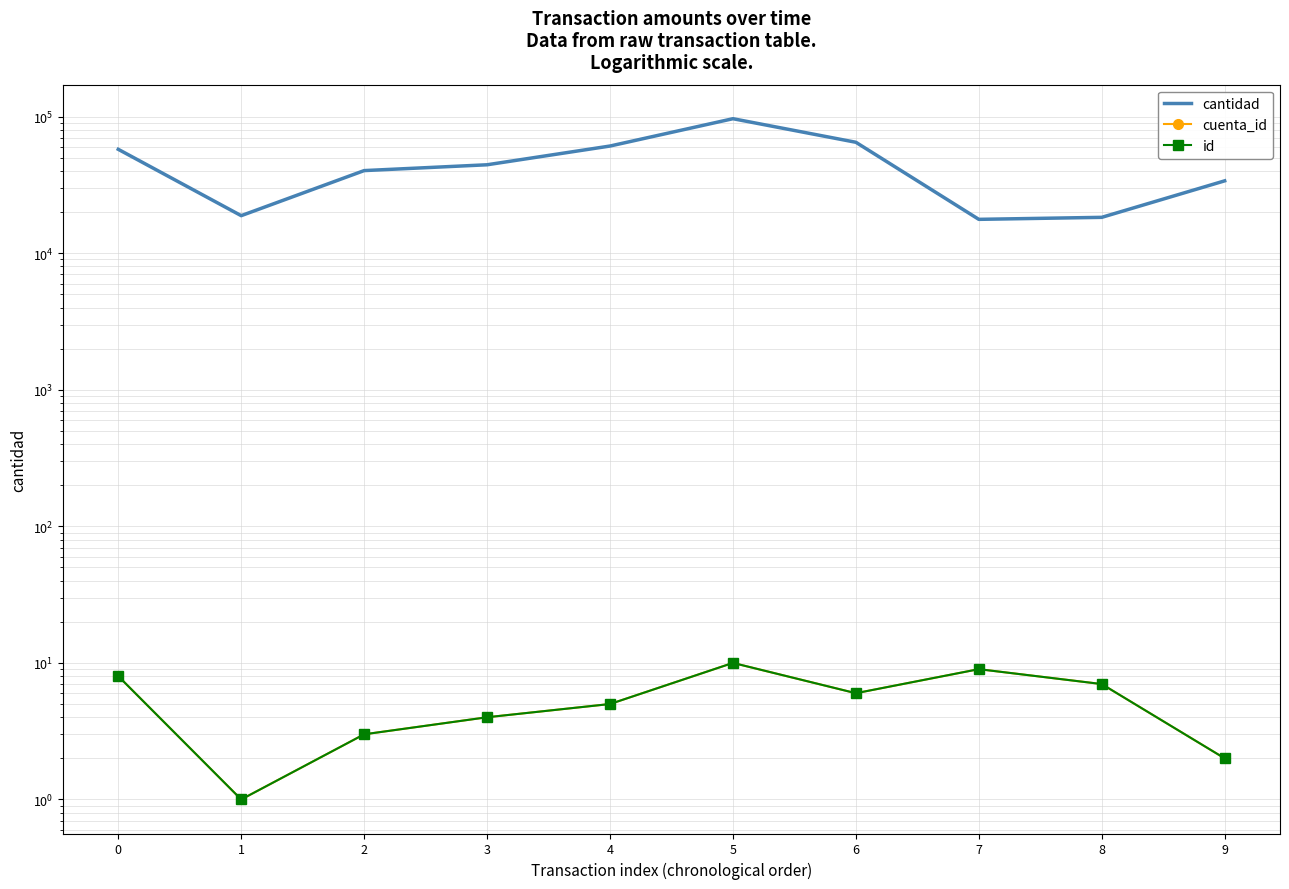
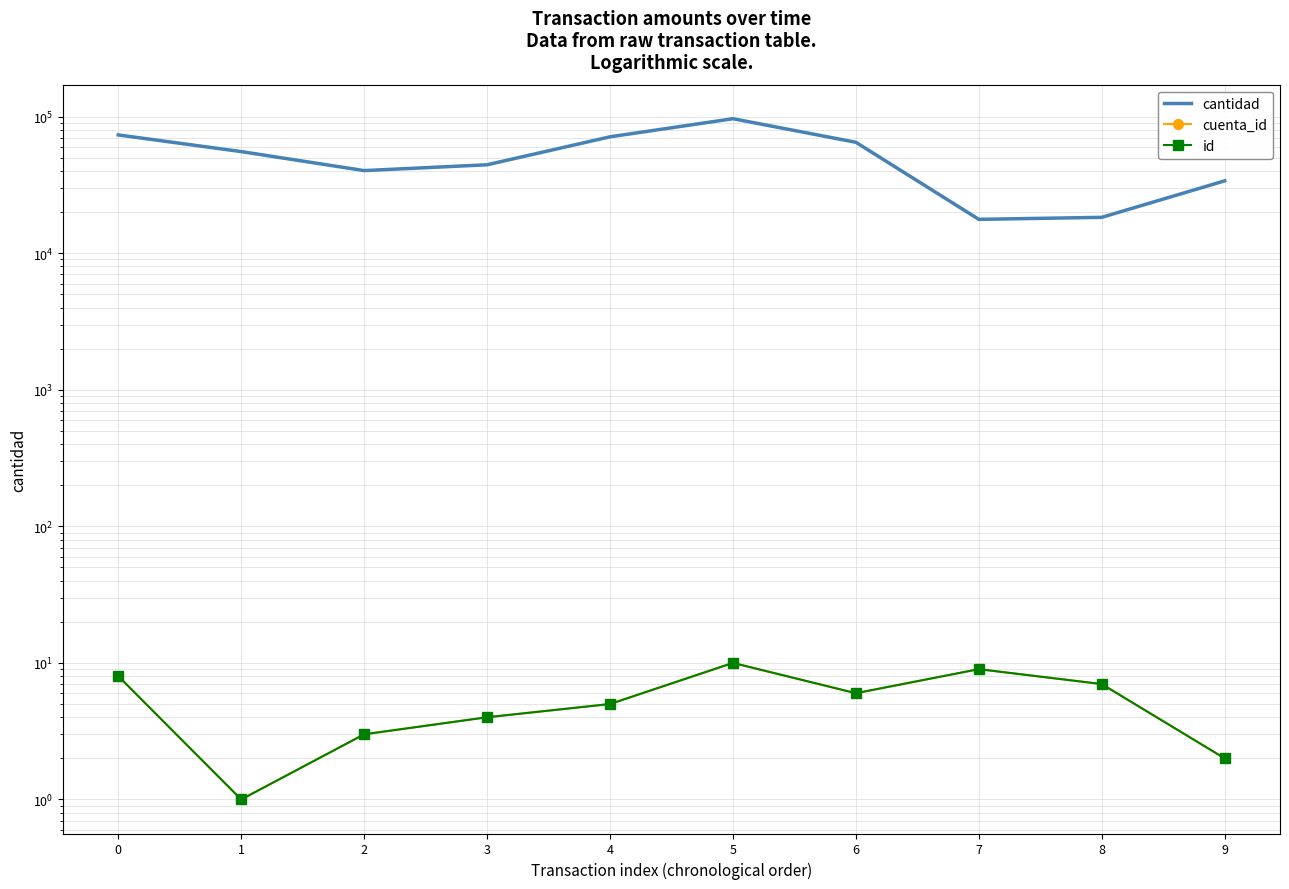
cantidad, 0: 58000 -> 70000
cantidad, 1: 19000 -> 56000
cantidad, 4: 60000 -> 70000
